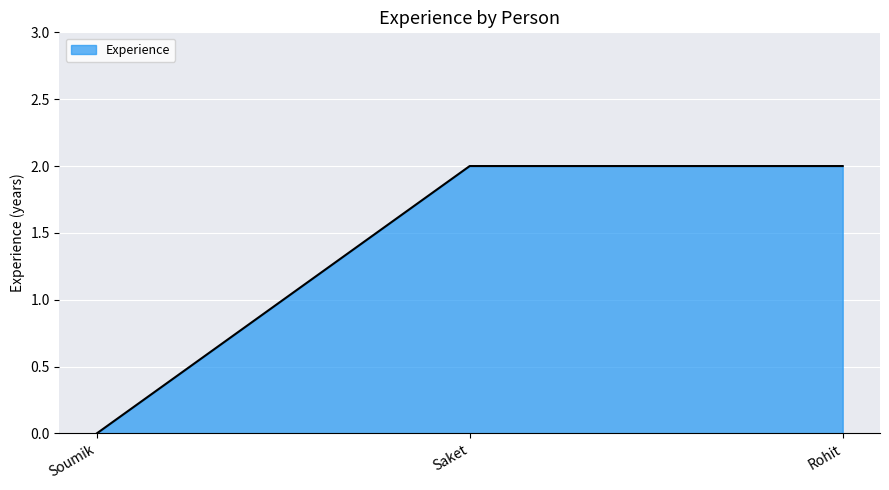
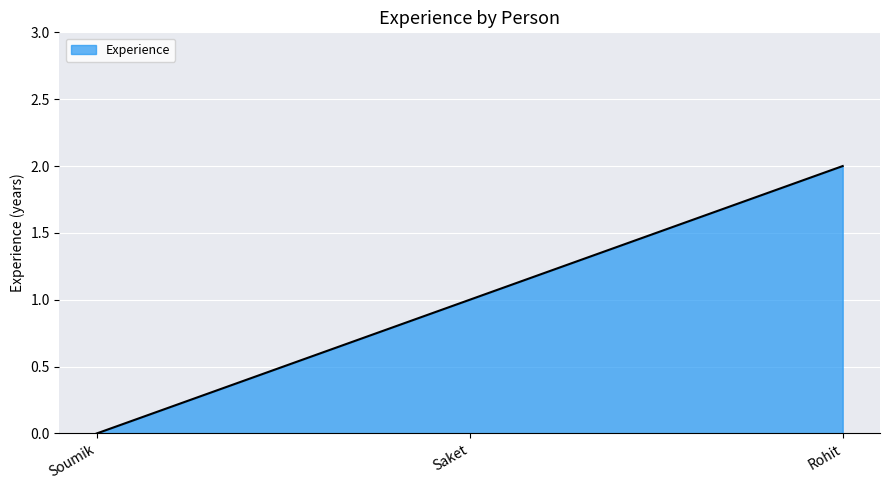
Saket: 2 -> 1
